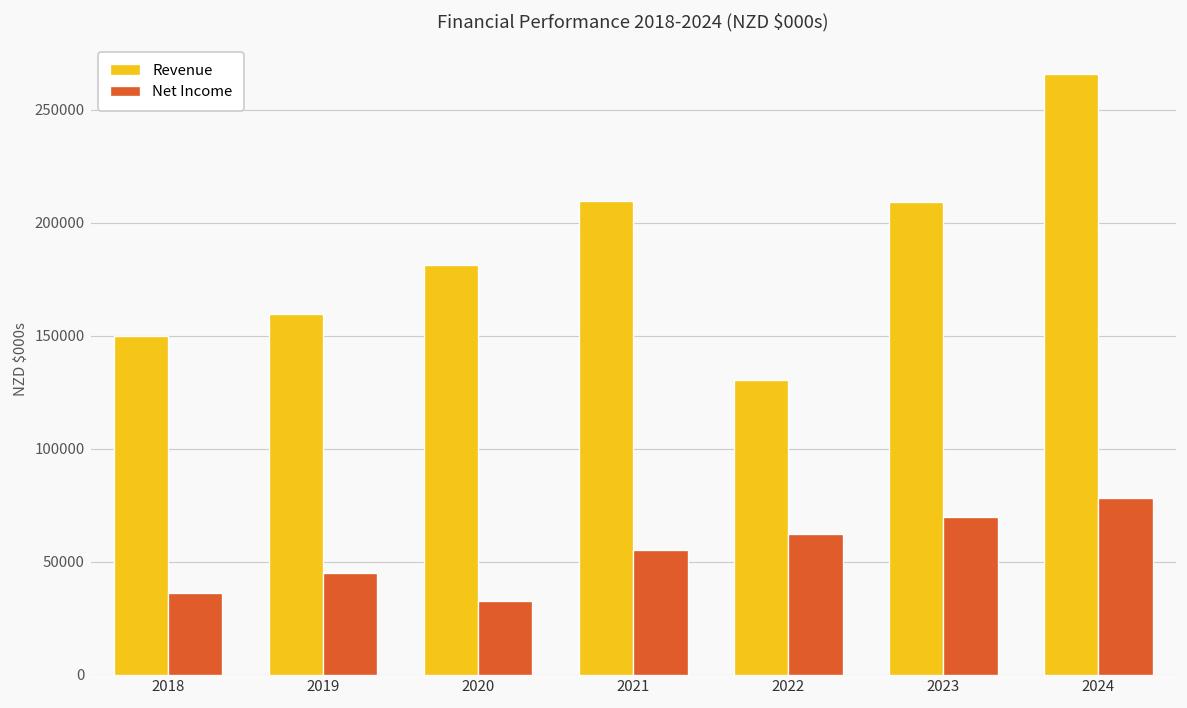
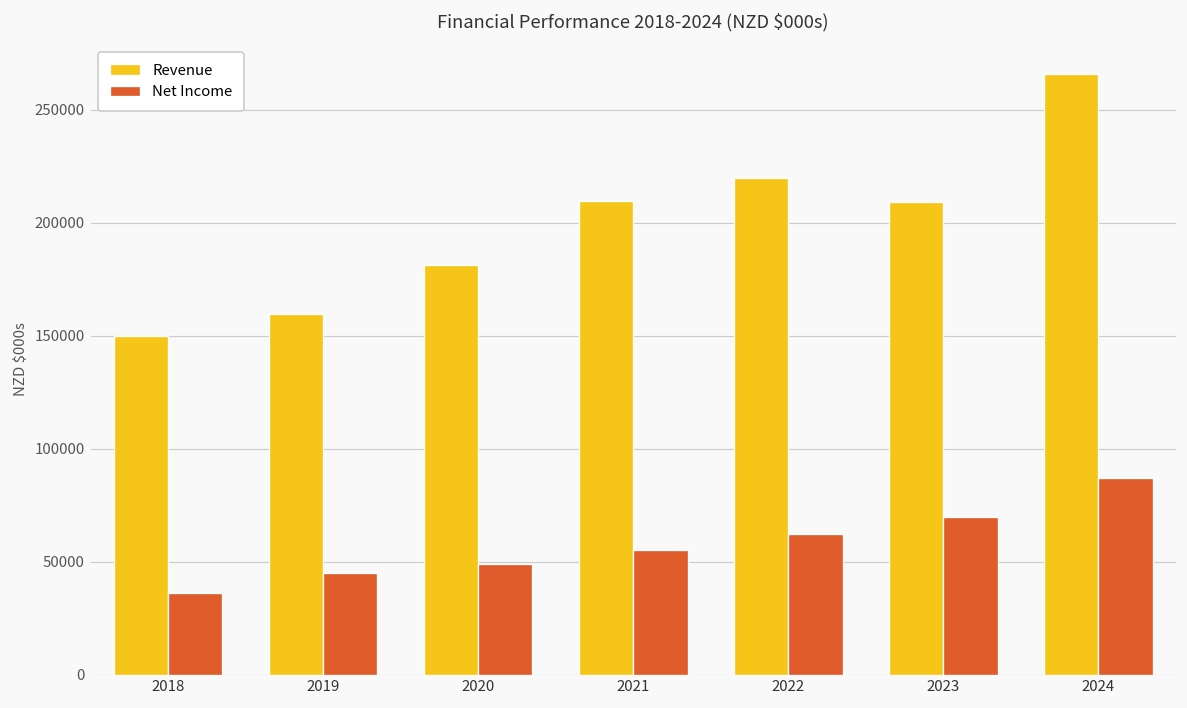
Net Income, 2020: 33000 -> 49000
Revenue, 2022: 131000 -> 220000
Net Income, 2024: 78000 -> 87000
